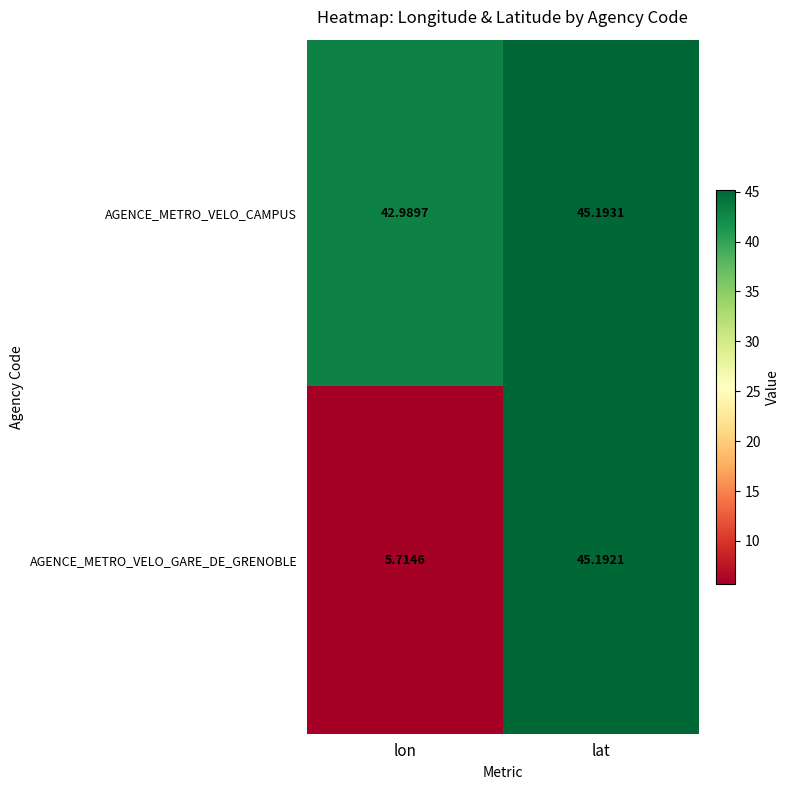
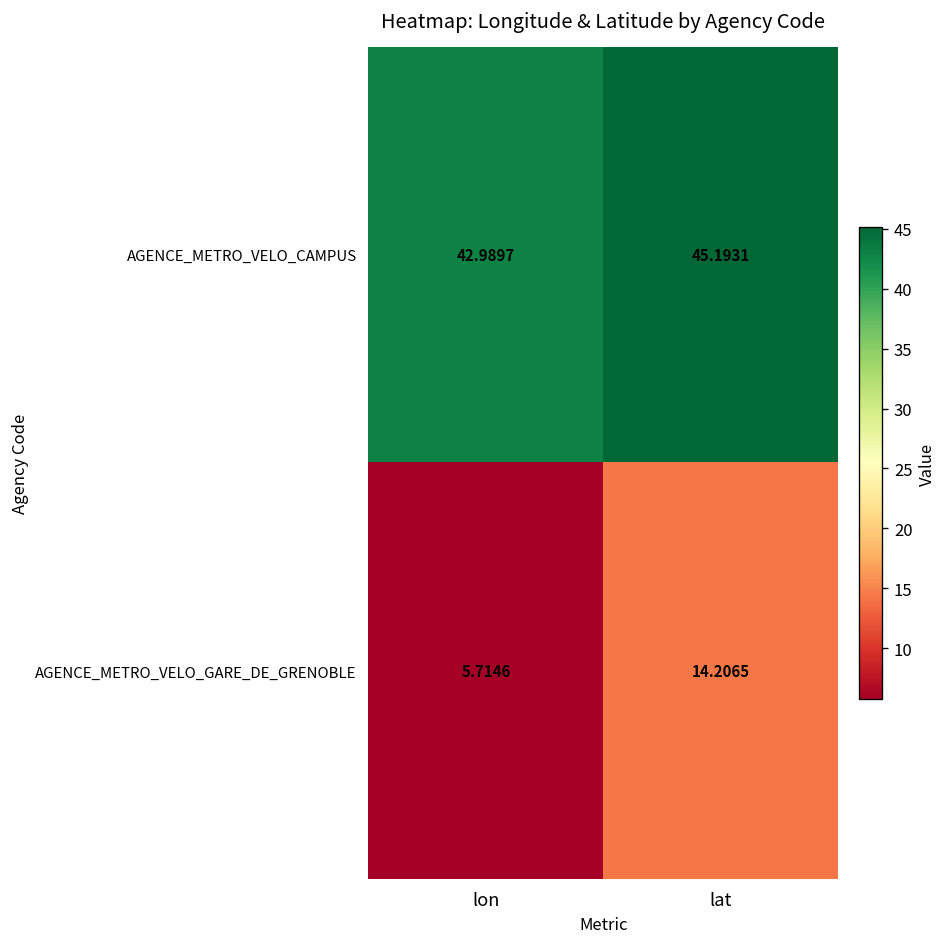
AGENCE_METRO_VELO_GARE_DE_GRENOBLE, lat: 45.1921 -> 14.2065
